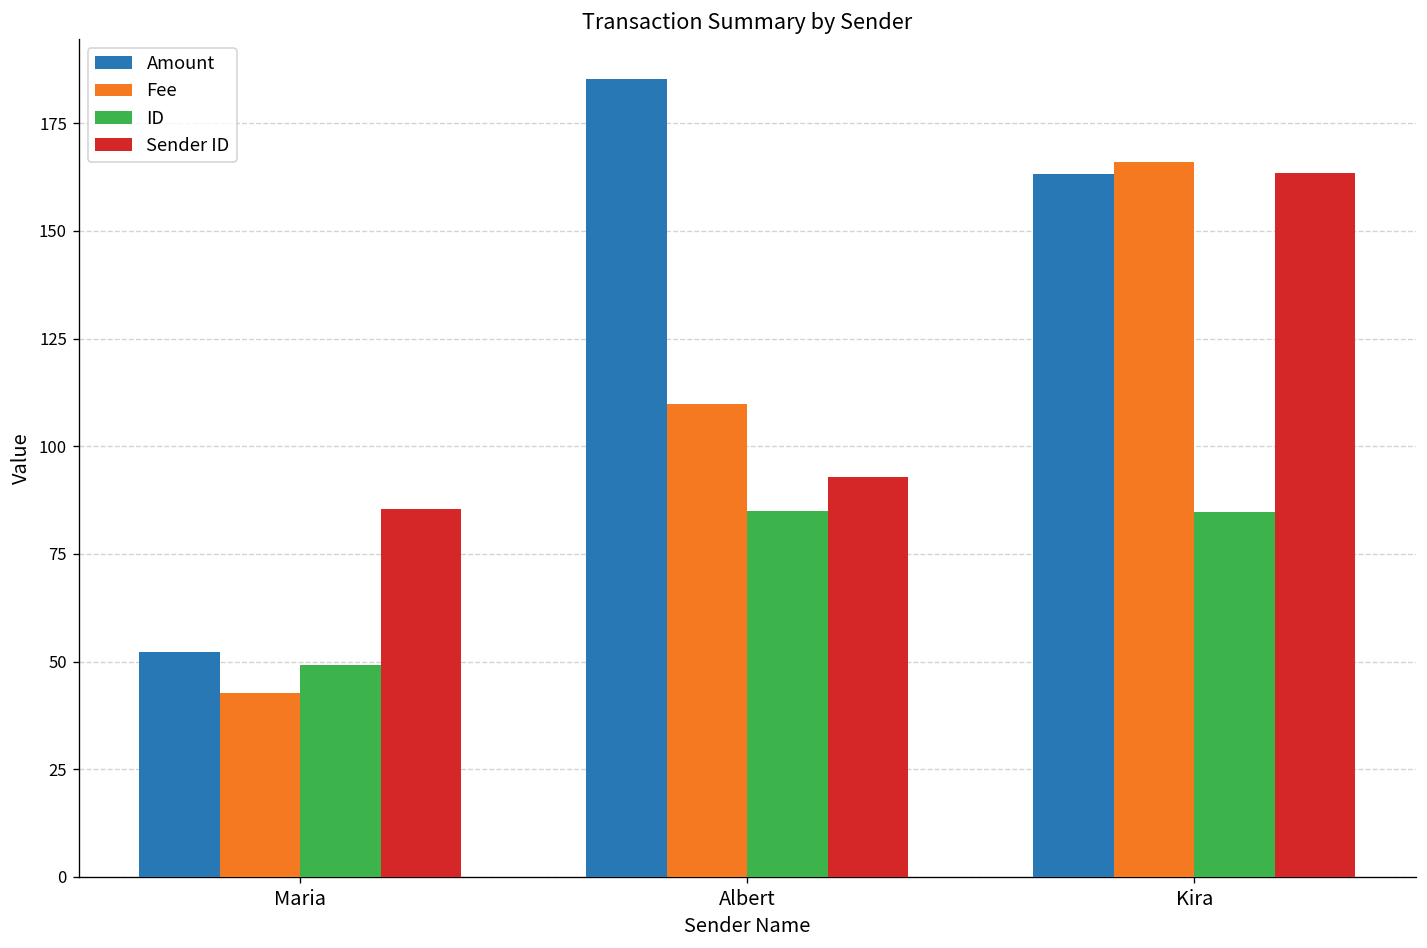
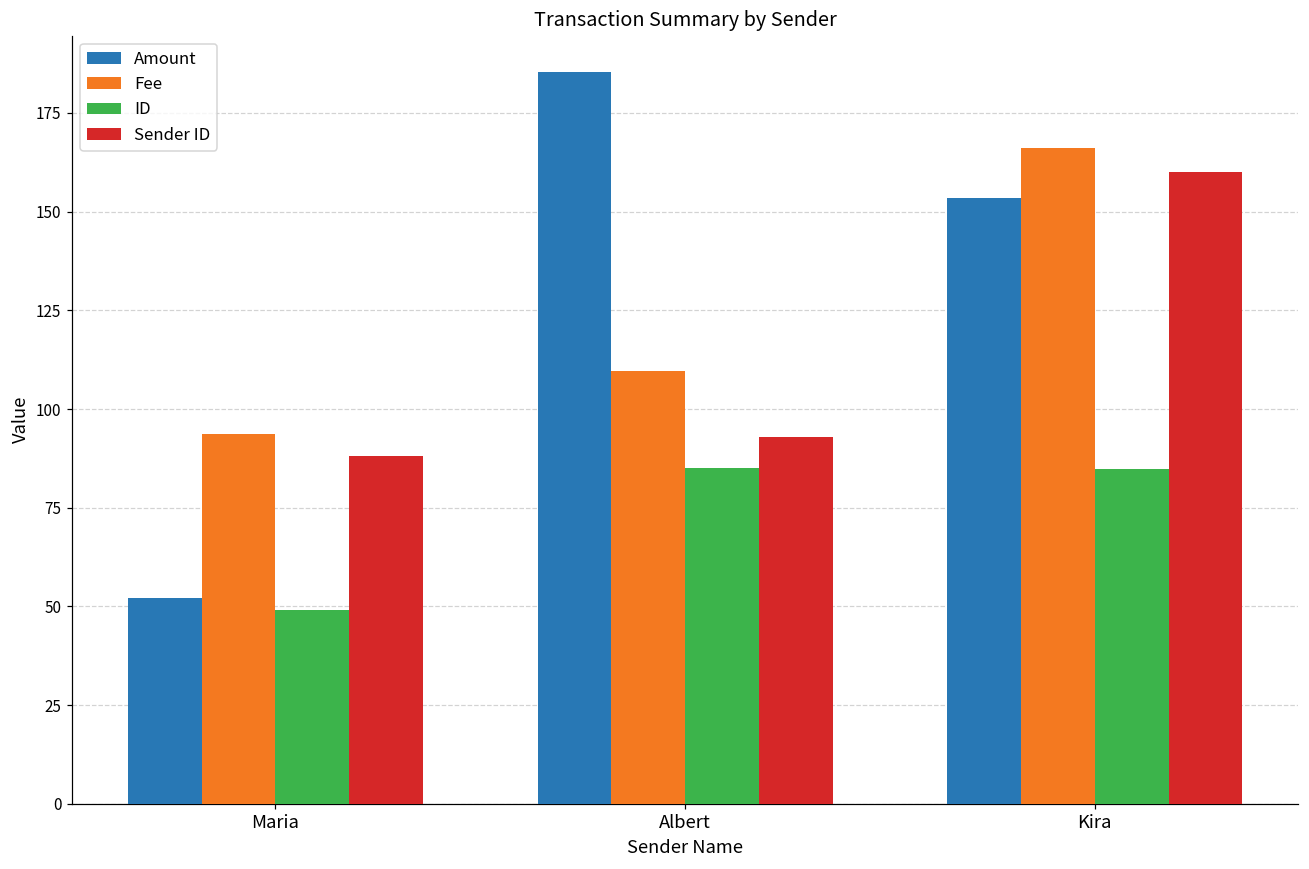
Fee, Maria: 43 -> 94
Sender ID, Maria: 86 -> 88
Amount, Kira: 163 -> 154
Sender ID, Kira: 164 -> 160
